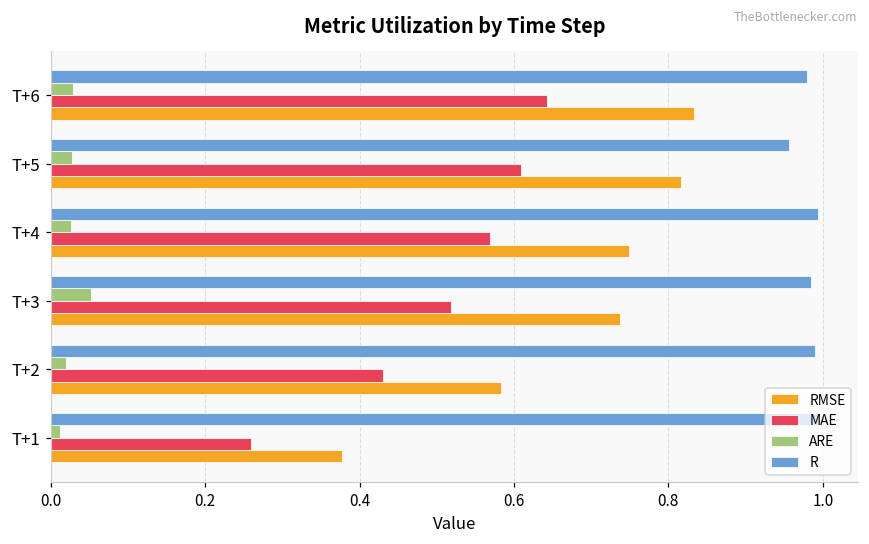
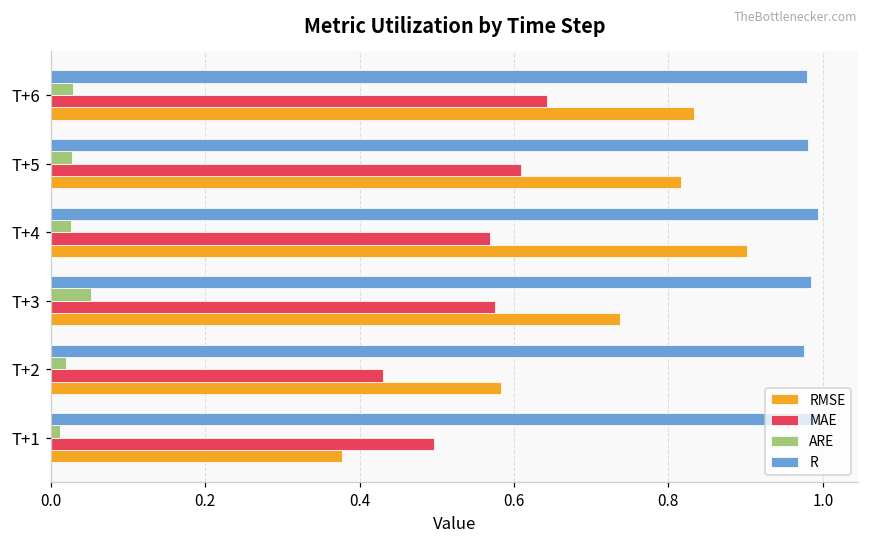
R, T+5: 0.96 -> 0.98
RMSE, T+4: 0.75 -> 0.90
MAE, T+3: 0.52 -> 0.57
R, T+2: 0.99 -> 0.98
MAE, T+1: 0.26 -> 0.50
